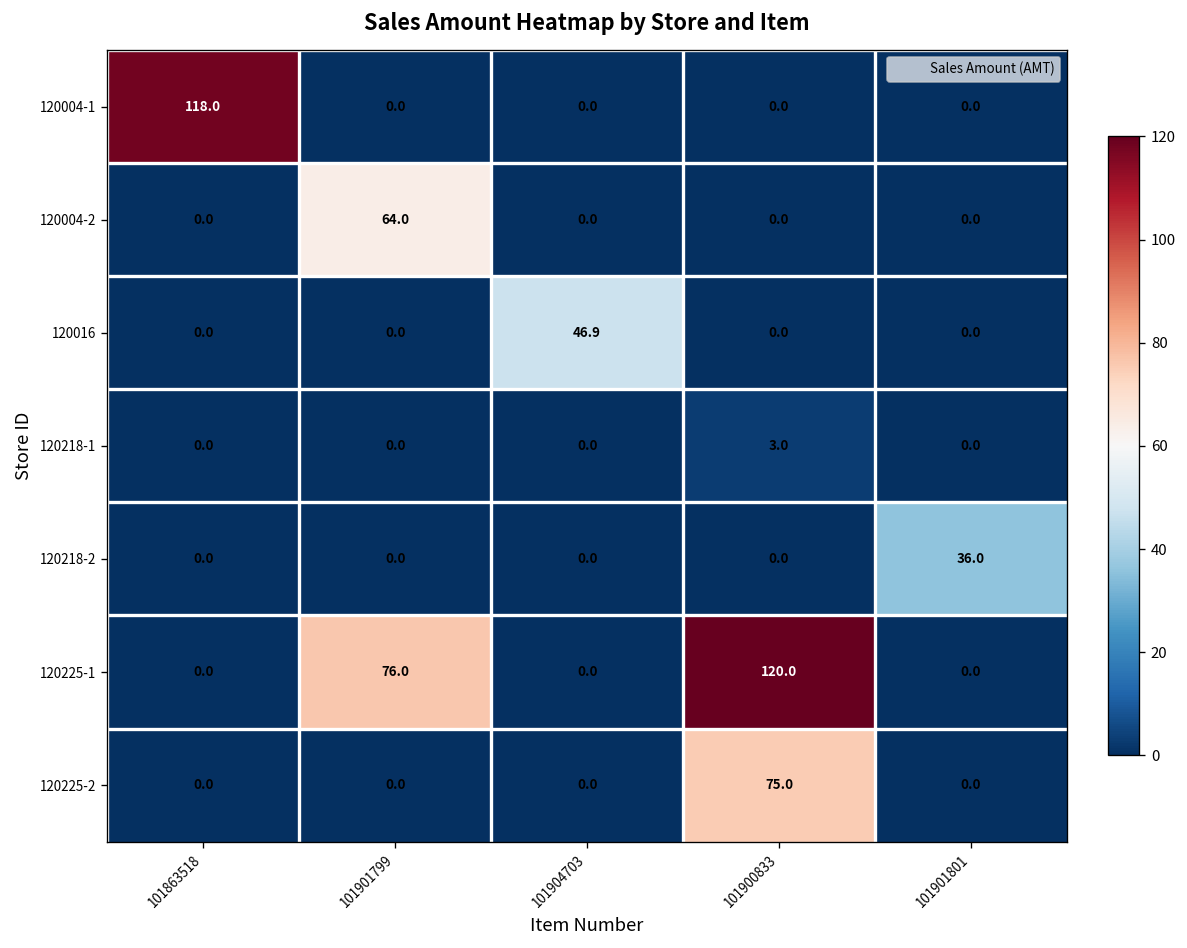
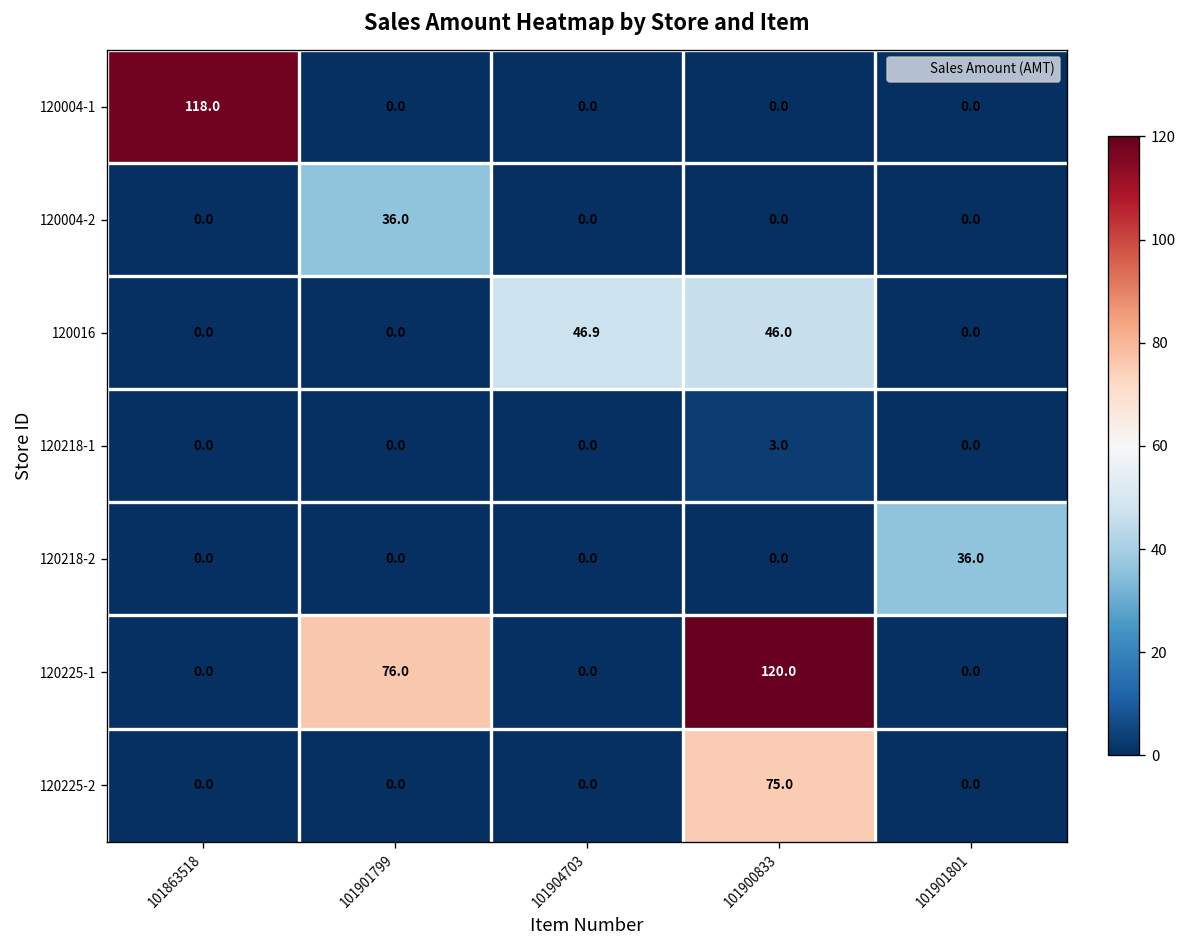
120004-2, 101901799: 64.0 -> 36.0
120016, 101900833: 0.0 -> 46.0
